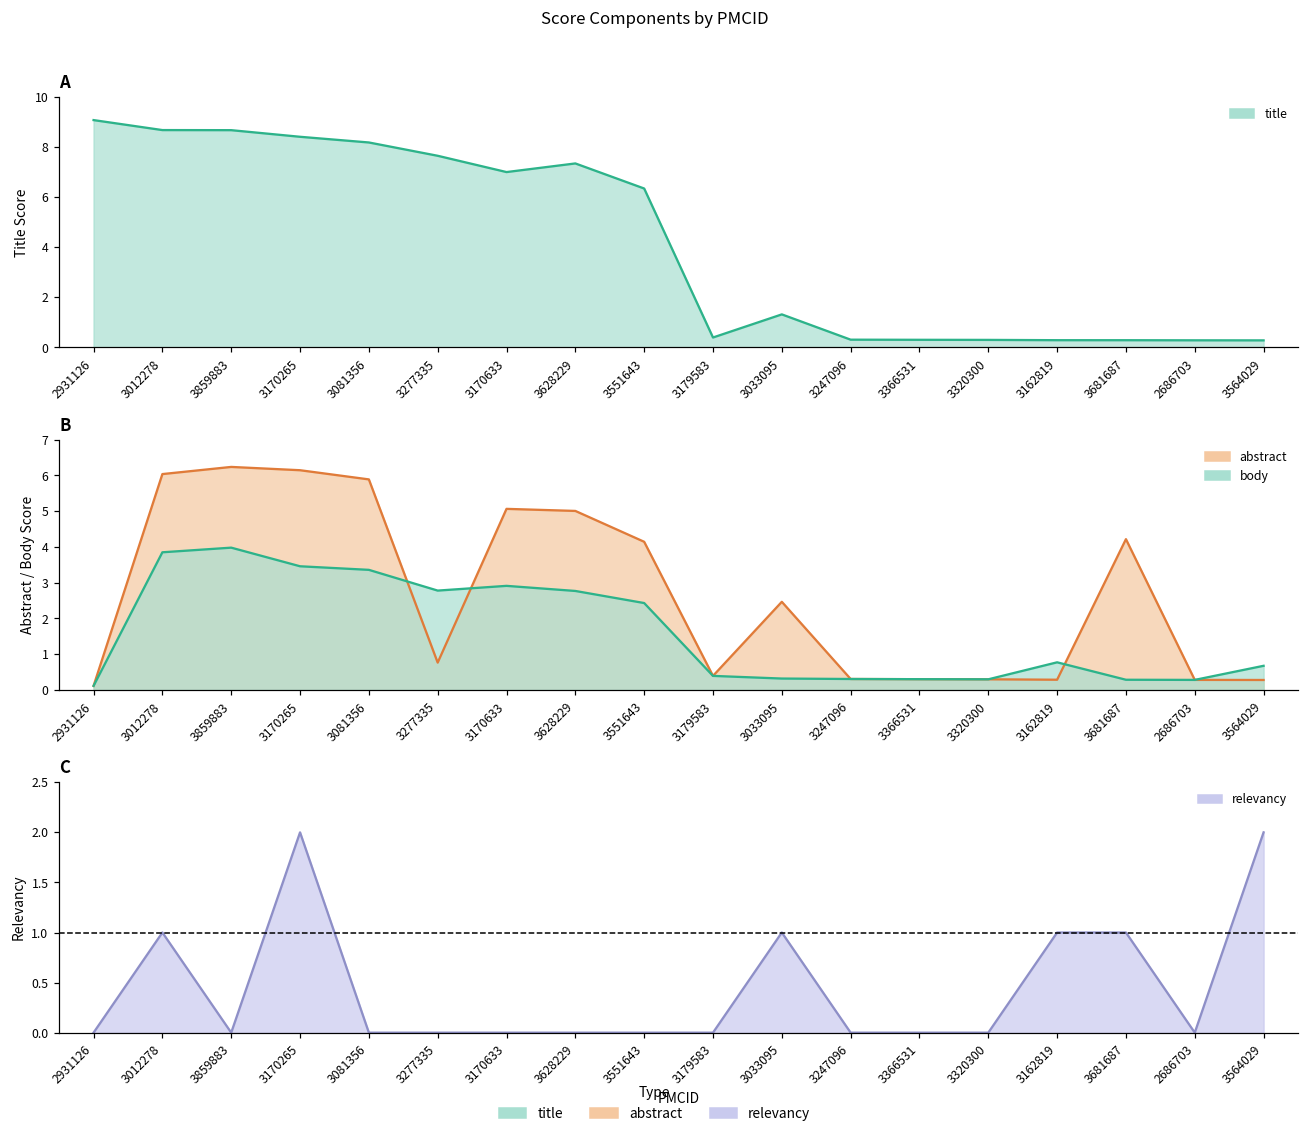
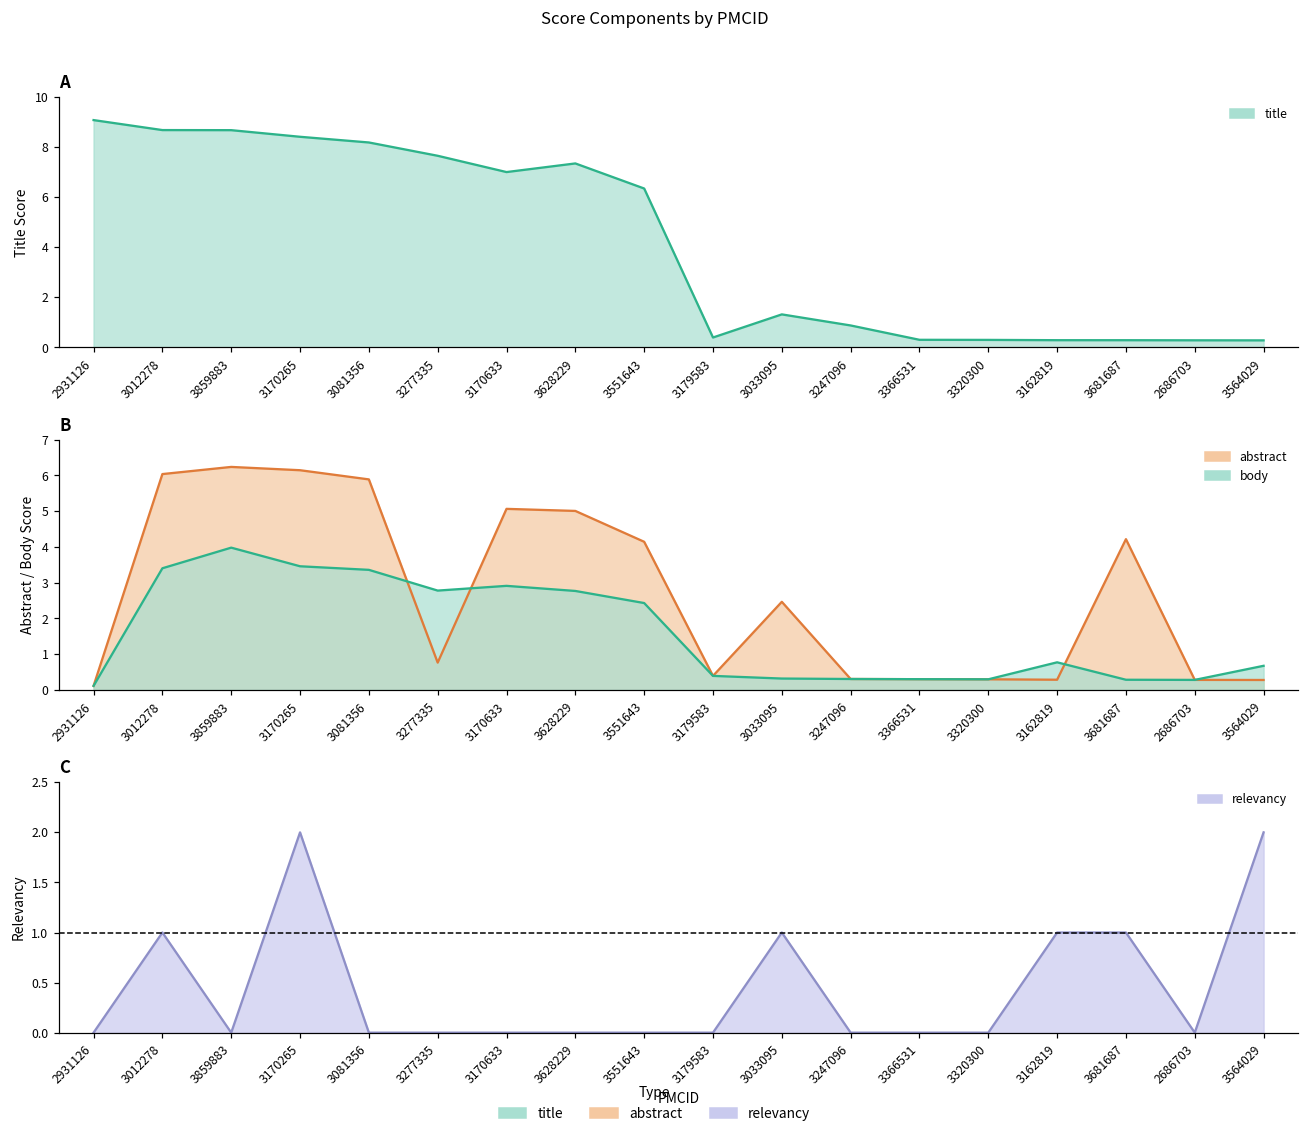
A, 3247096: 0.3 -> 0.9
B, body, 3012278: 3.9 -> 3.4
